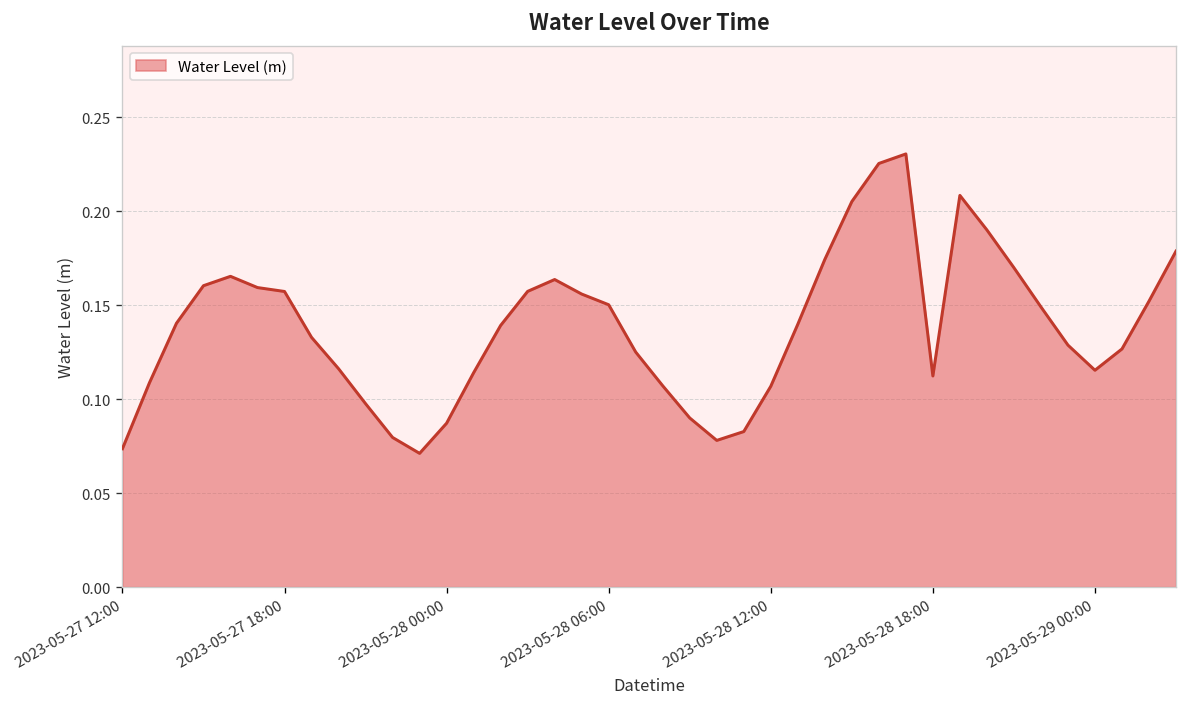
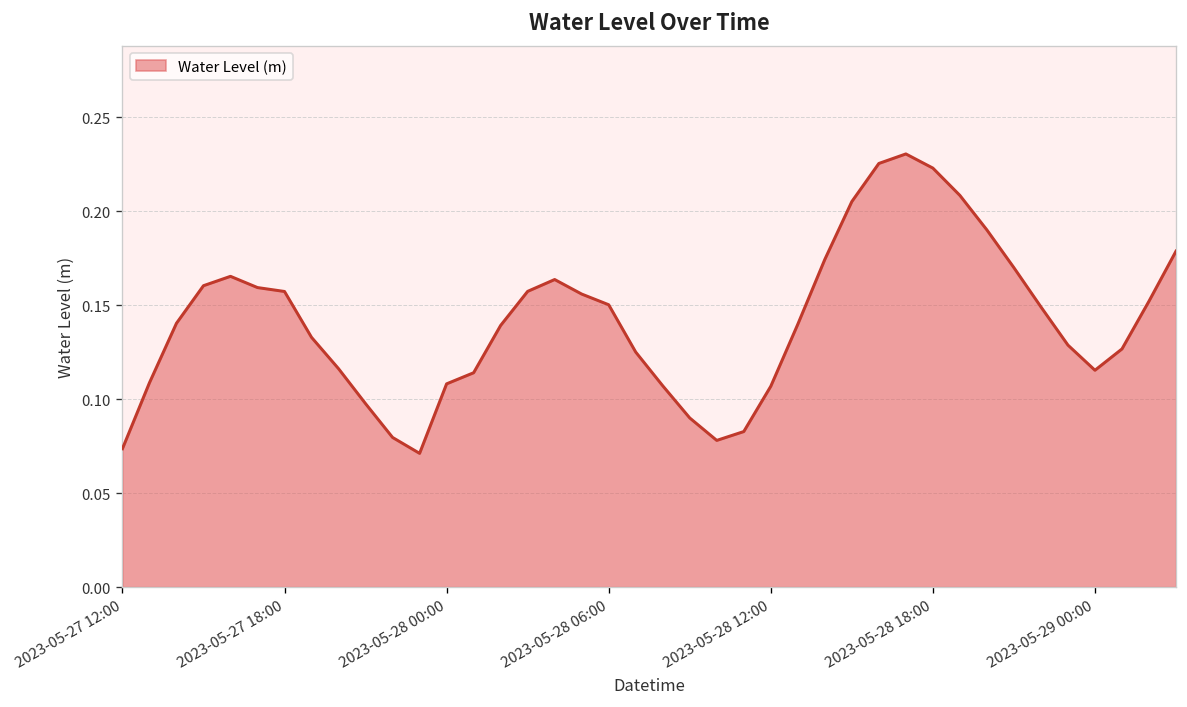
2023-05-28 00:00: 0.087 -> 0.108
2023-05-28 18:00: 0.112 -> 0.223
